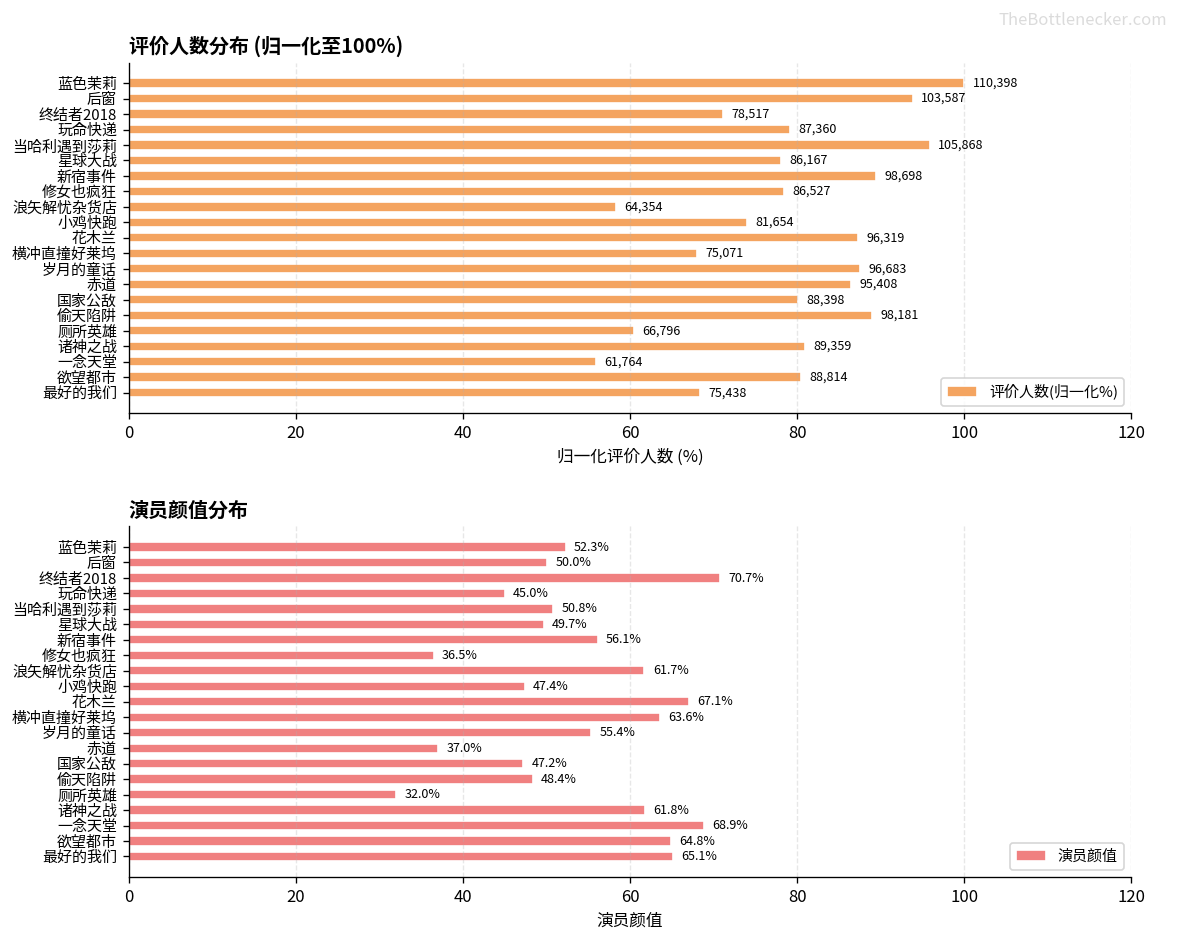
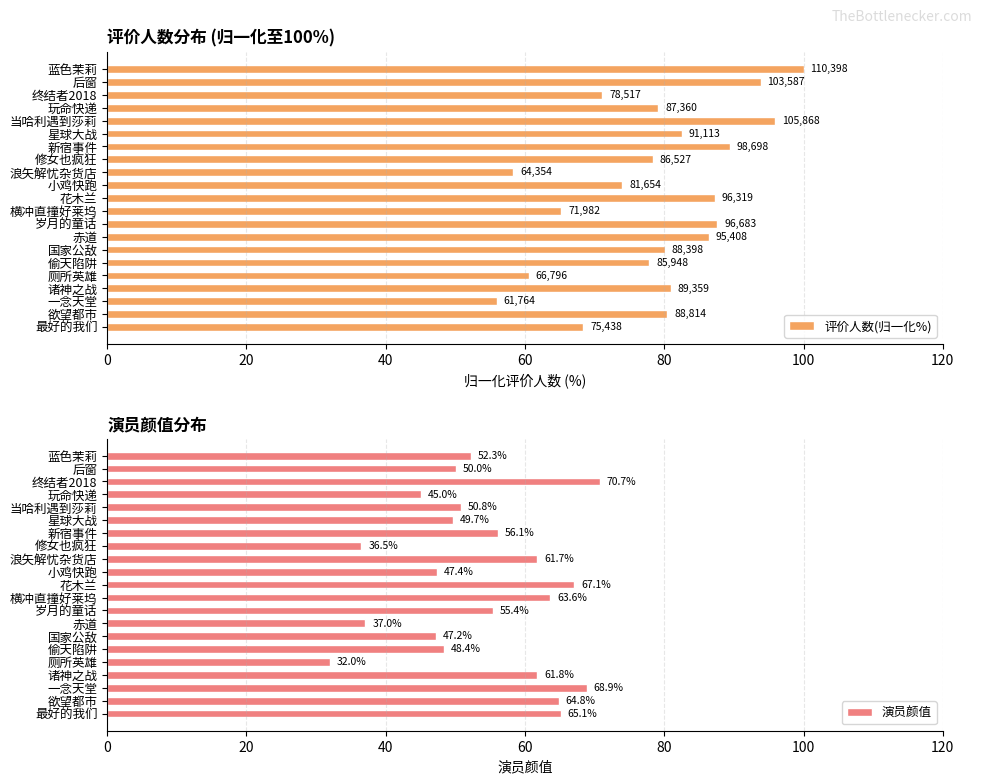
评价人数分布 (归一化至100%), 星球大战: 86,167 -> 91,113
评价人数分布 (归一化至100%), 横冲直撞好莱坞: 75,071 -> 71,982
评价人数分布 (归一化至100%), 偷天陷阱: 98,181 -> 85,948
